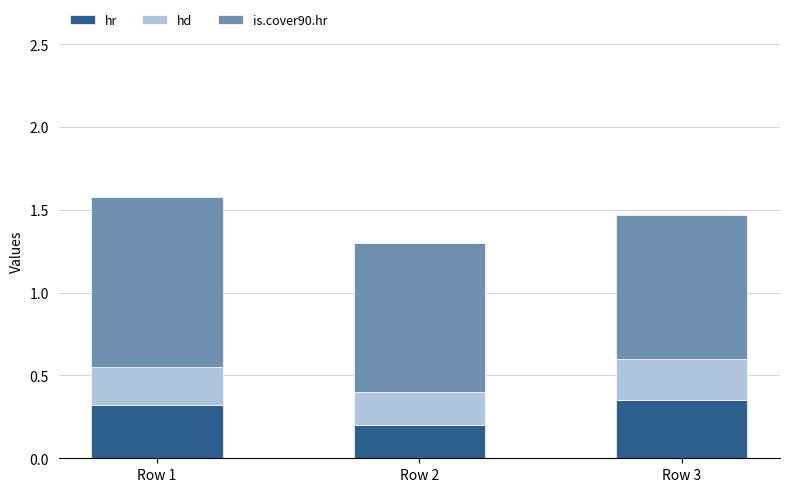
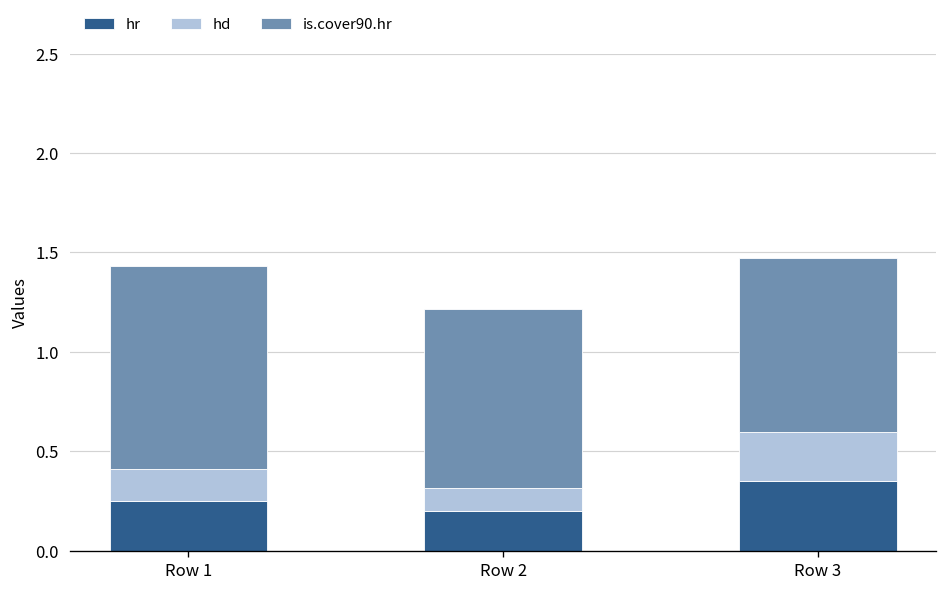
hr, Row 1: 0.32 -> 0.25
hd, Row 1: 0.23 -> 0.16
hd, Row 2: 0.20 -> 0.12
